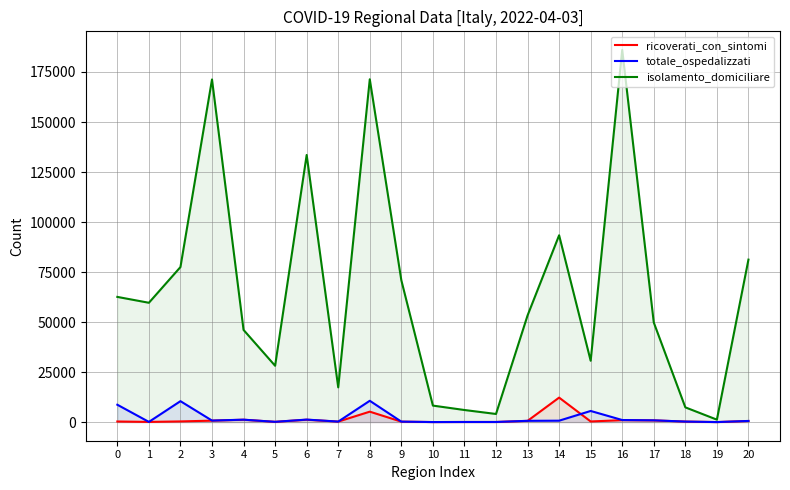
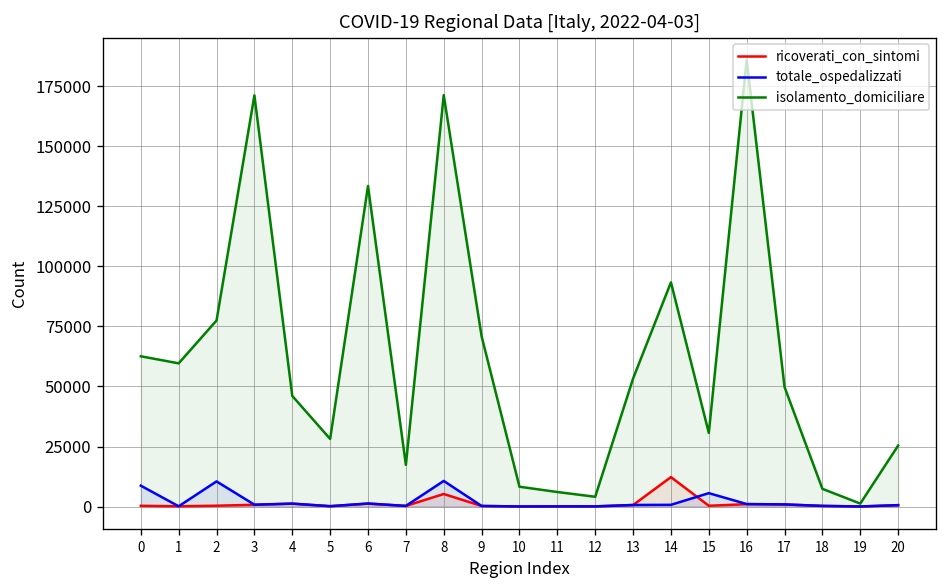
isolamento_domiciliare, 20: 81000 -> 25000
